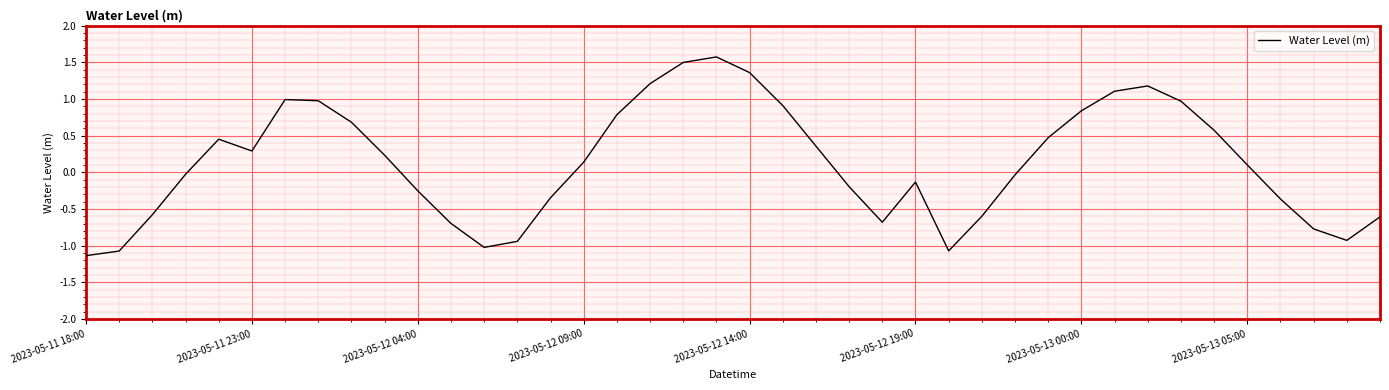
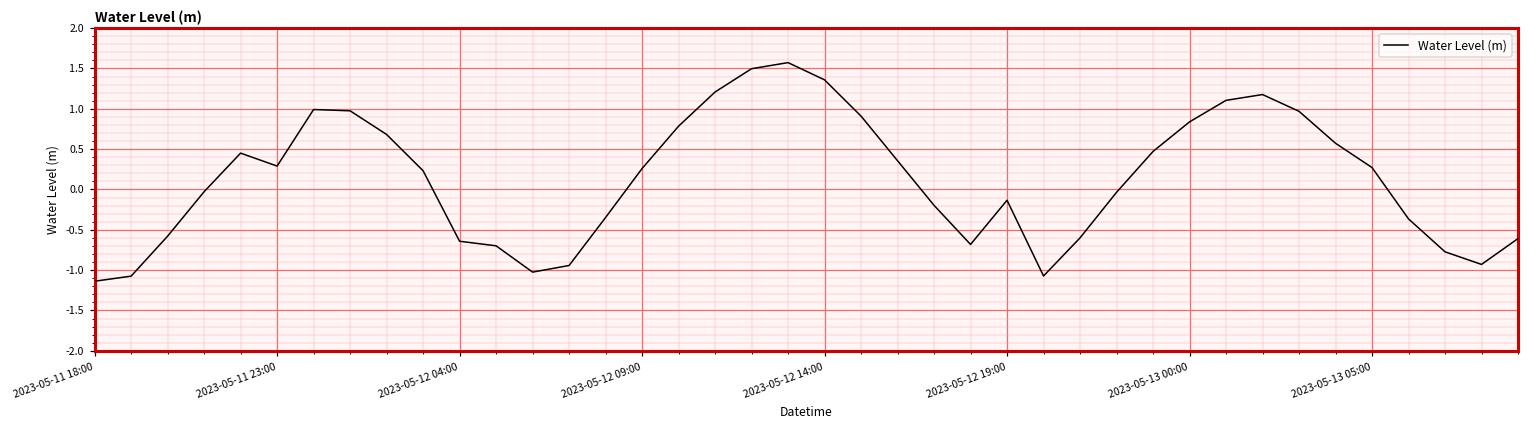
2023-05-12 04:00: -0.3 -> -0.6
2023-05-12 09:00: 0.1 -> 0.3
2023-05-13 05:00: 0.1 -> 0.3
